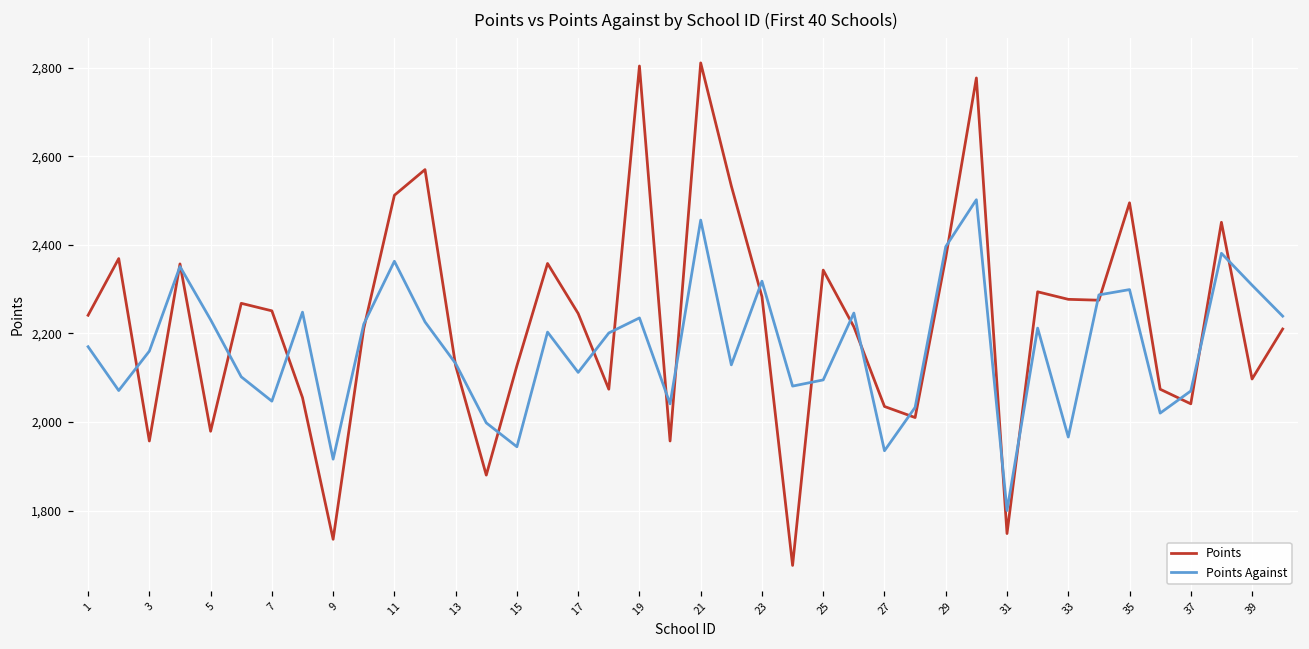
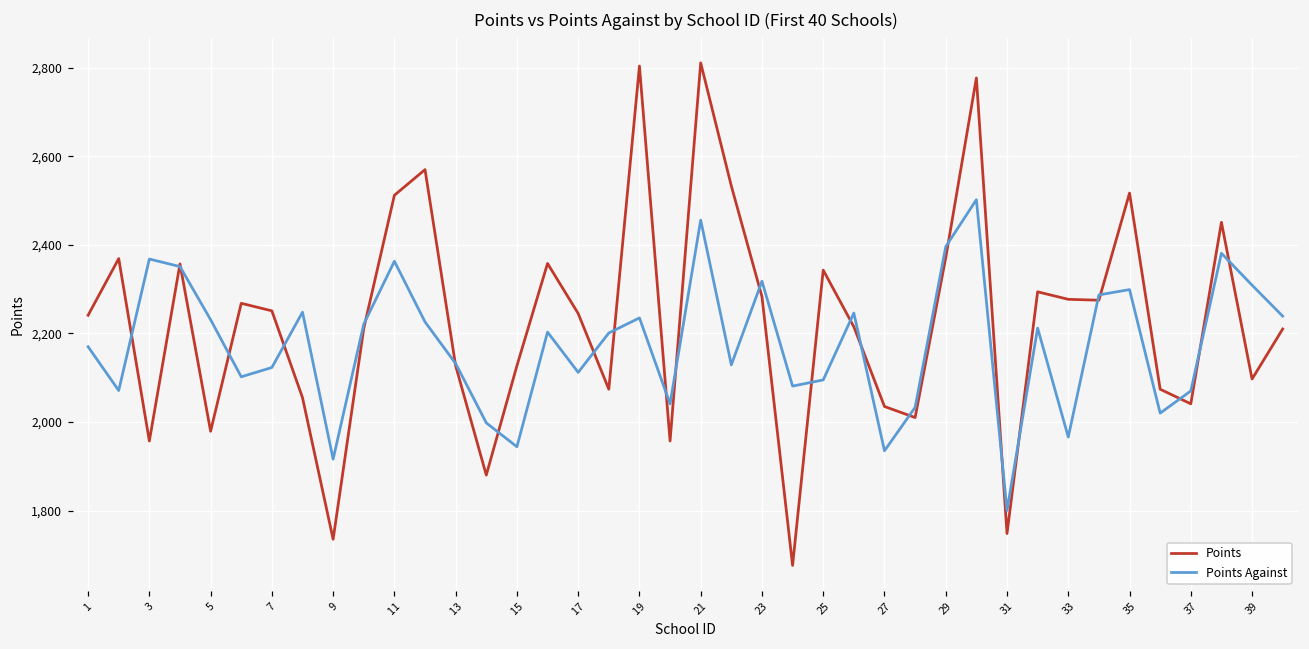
Points Against, 3: 2,160 -> 2,370
Points Against, 7: 2,050 -> 2,120
Points, 35: 2,500 -> 2,520
